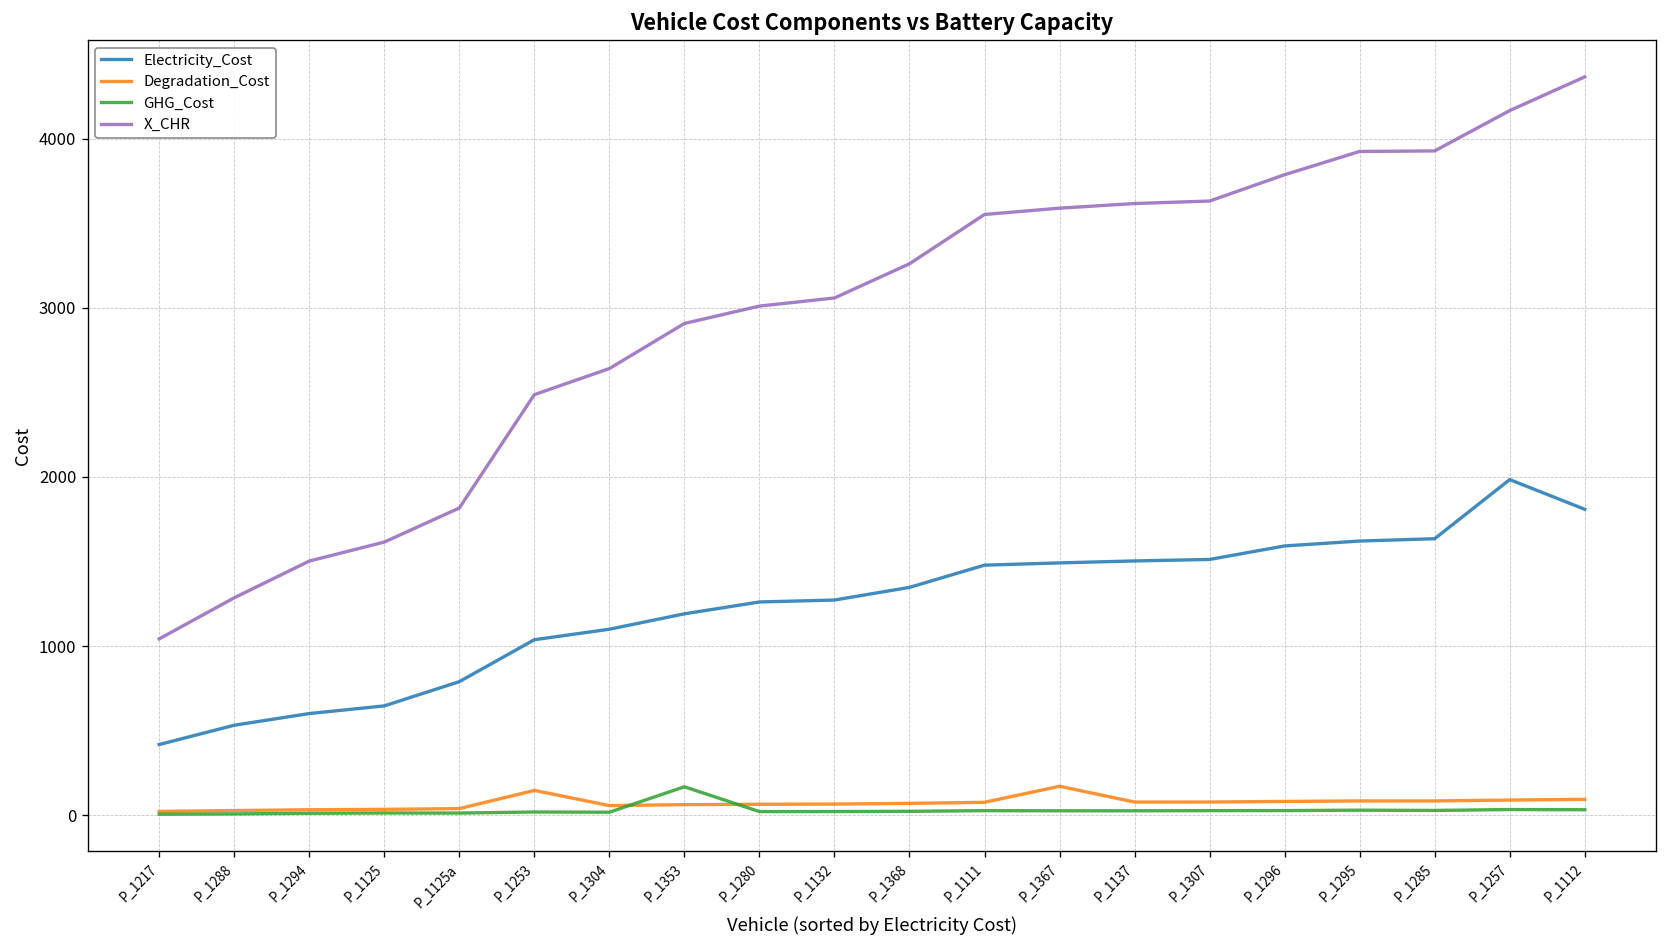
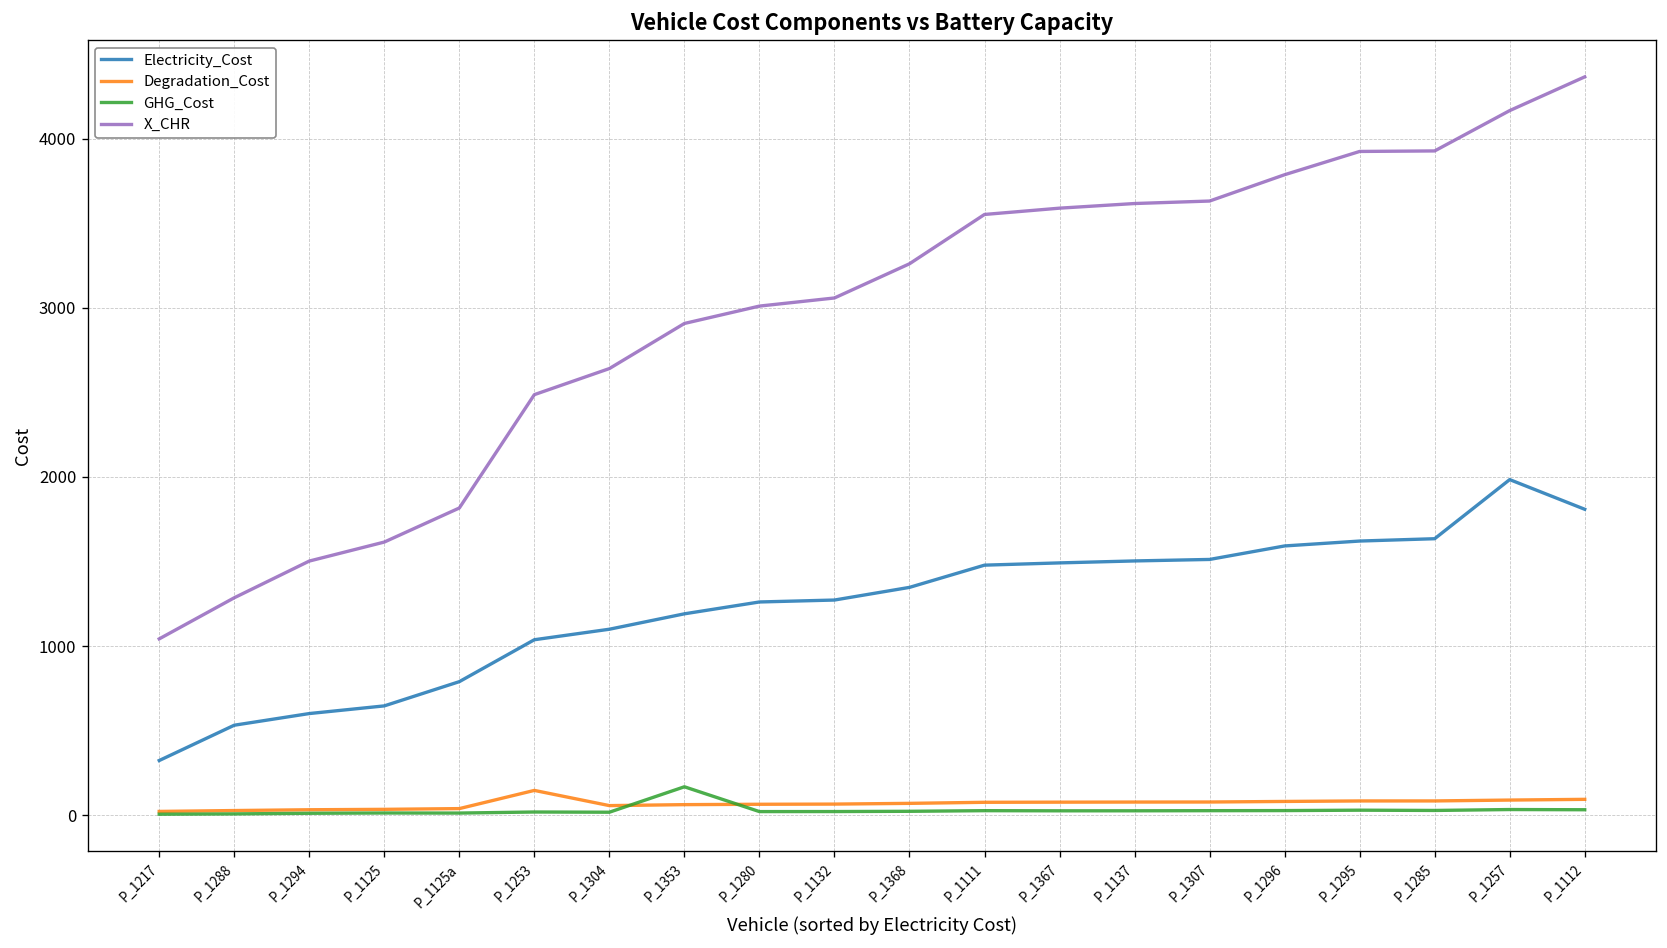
Electricity_Cost, P_1217: 420 -> 320
Degradation_Cost, P_1367: 170 -> 80
